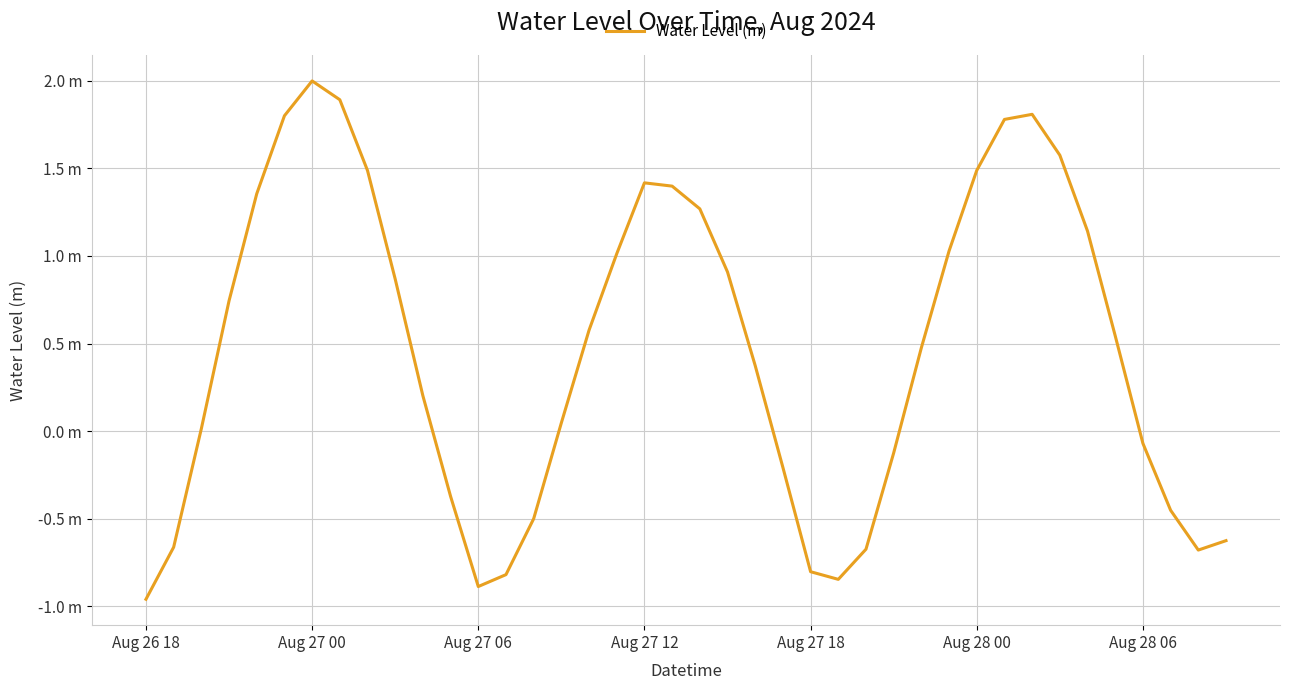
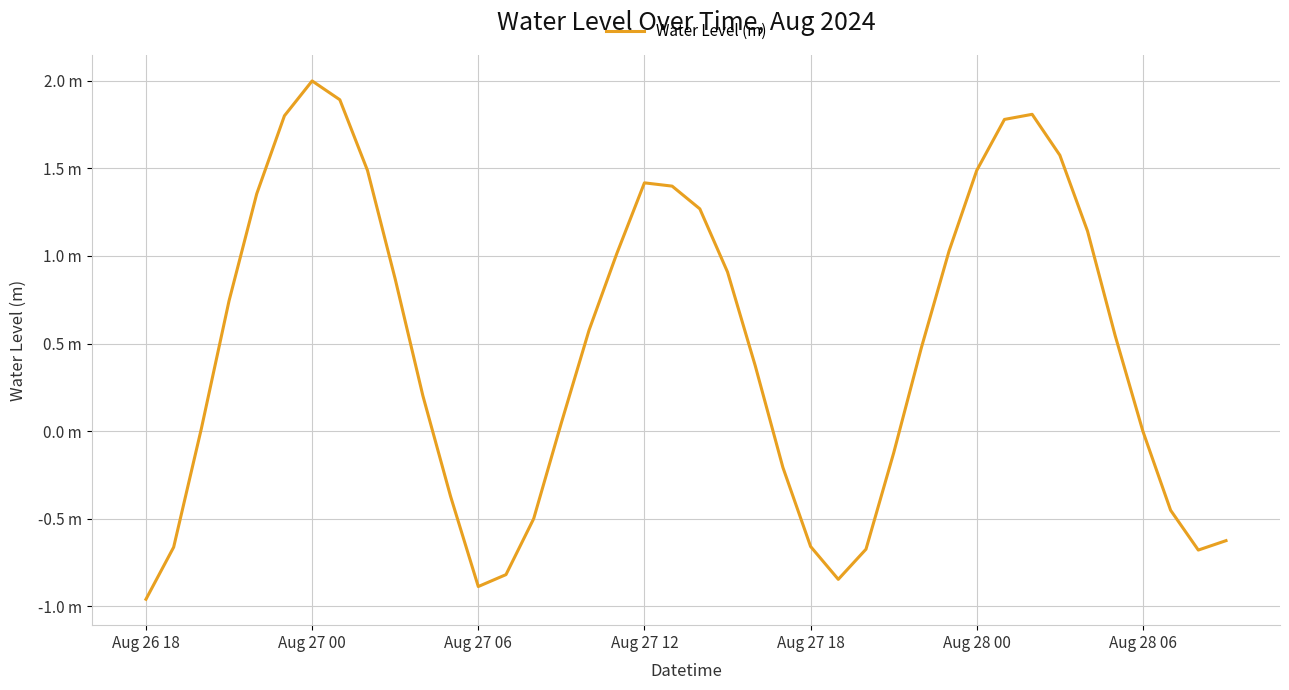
Aug 27 18: -0.80 m -> -0.66 m
Aug 28 06: -0.07 m -> 0.00 m
